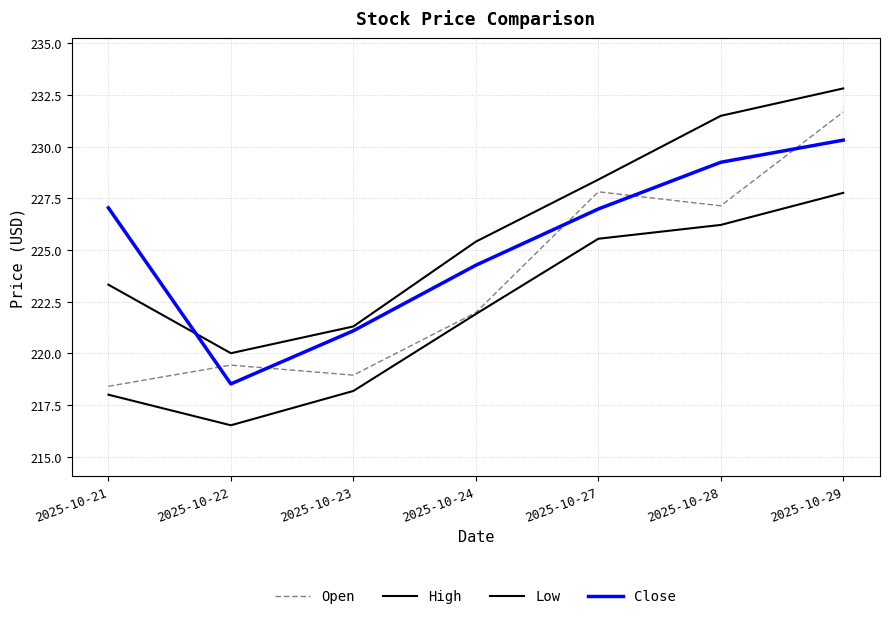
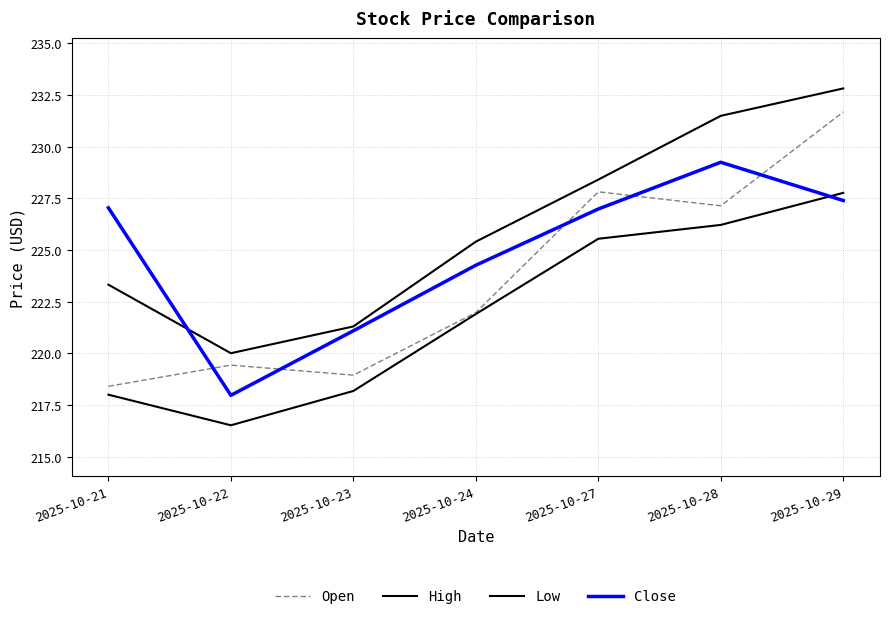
Close, 2025-10-22: 218.5 -> 218.0
Close, 2025-10-29: 230.3 -> 227.4
